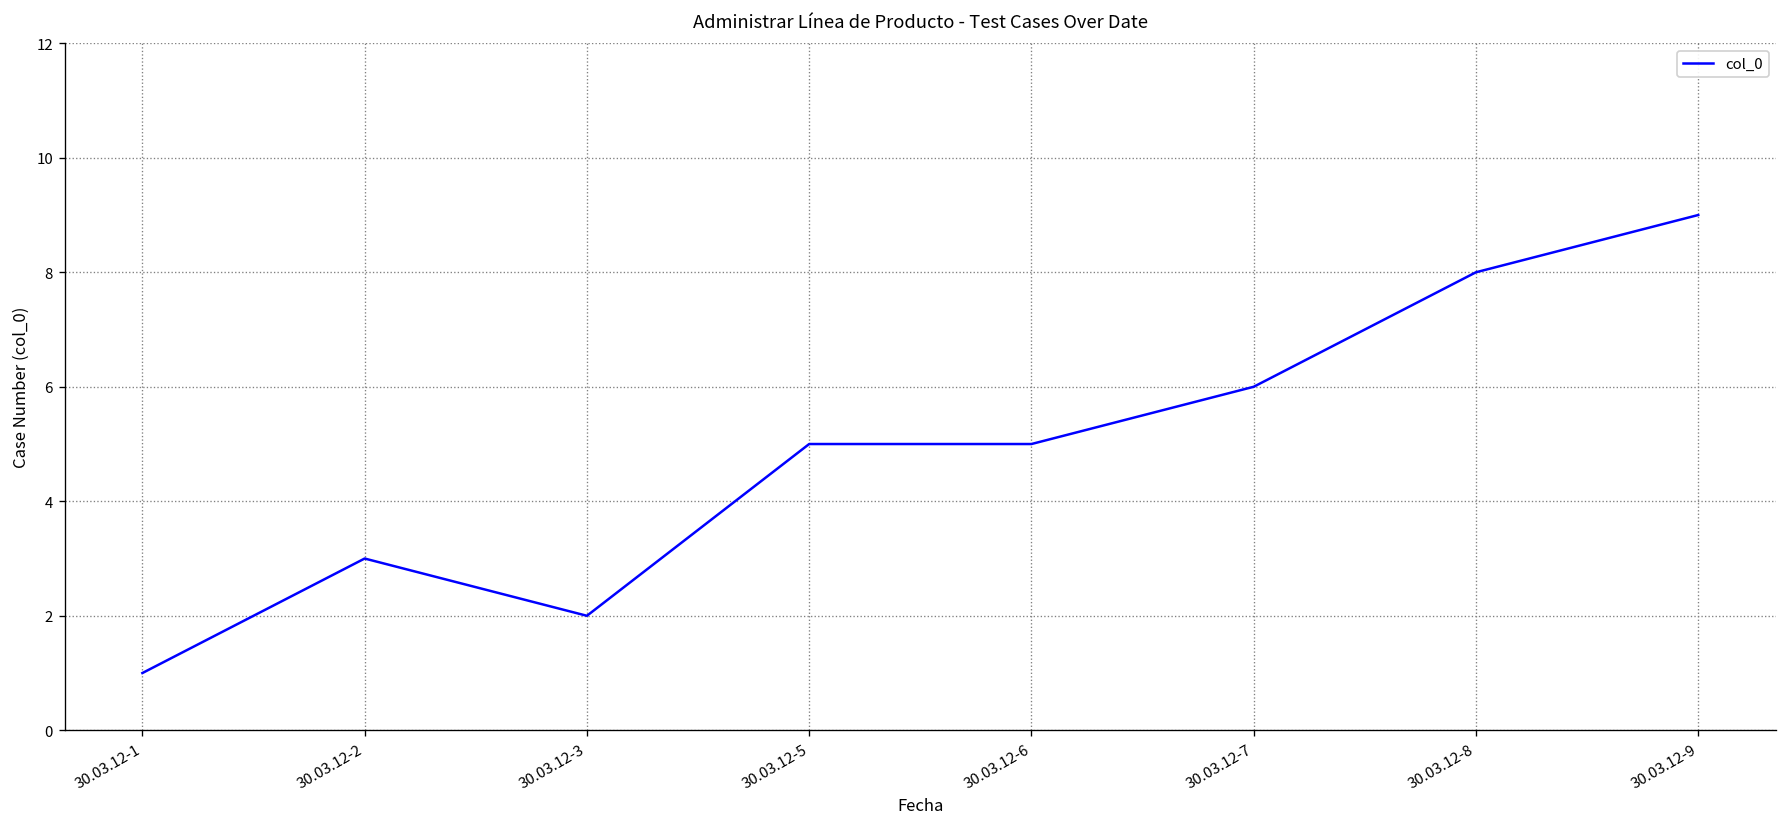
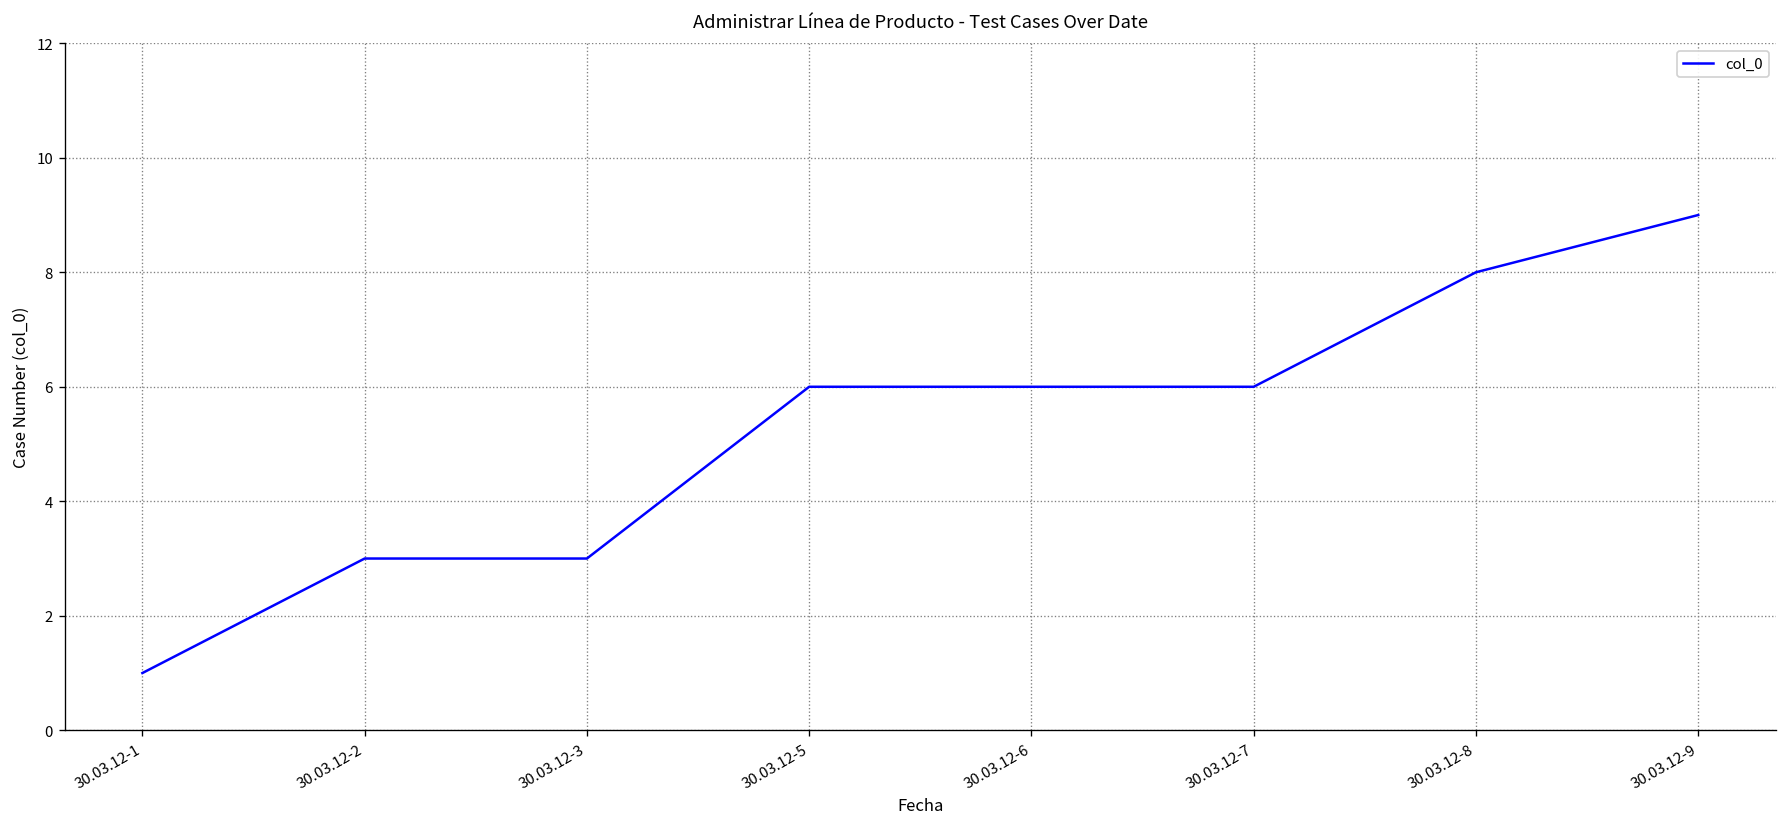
30.03.12-3: 2 -> 3
30.03.12-5: 5 -> 6
30.03.12-6: 5 -> 6
